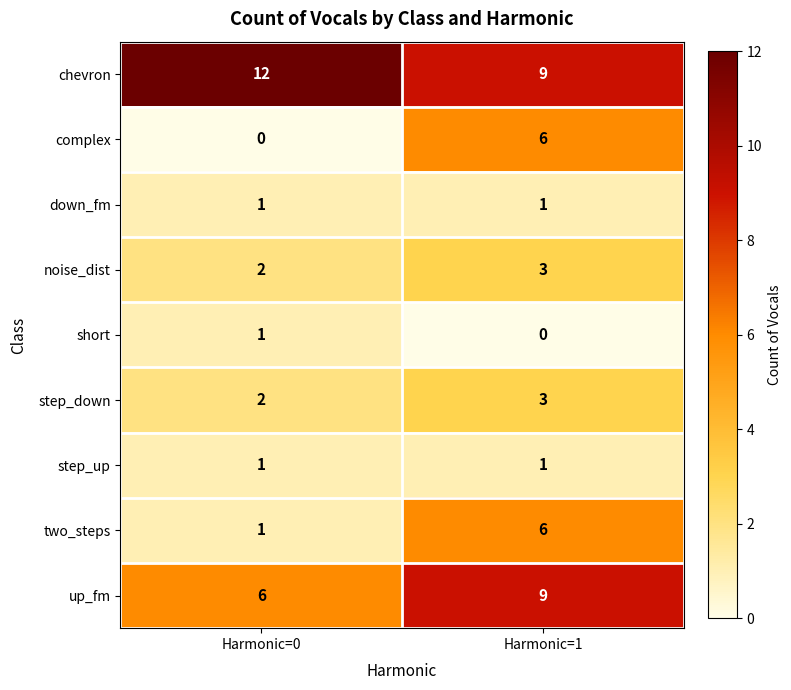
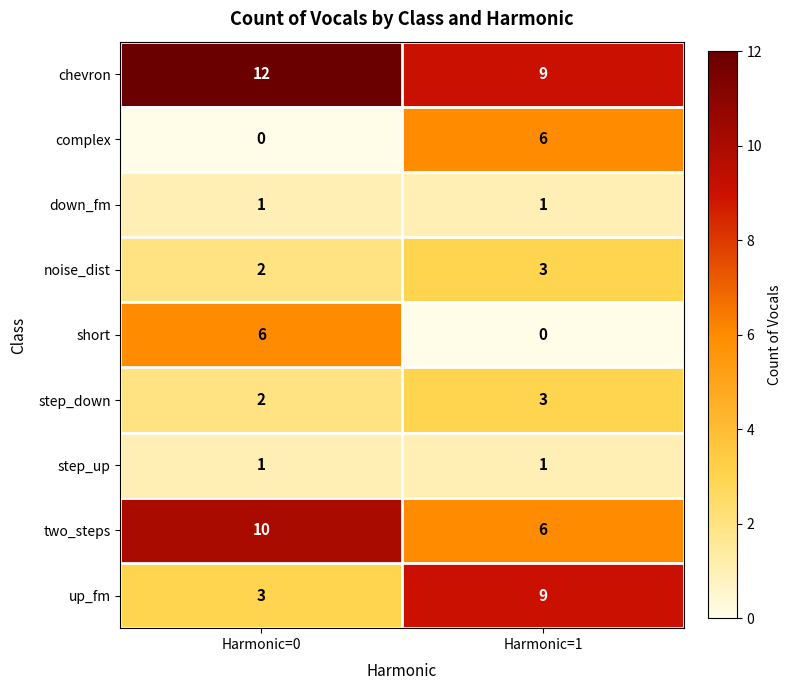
short, Harmonic=0: 1 -> 6
two_steps, Harmonic=0: 1 -> 10
up_fm, Harmonic=0: 6 -> 3
